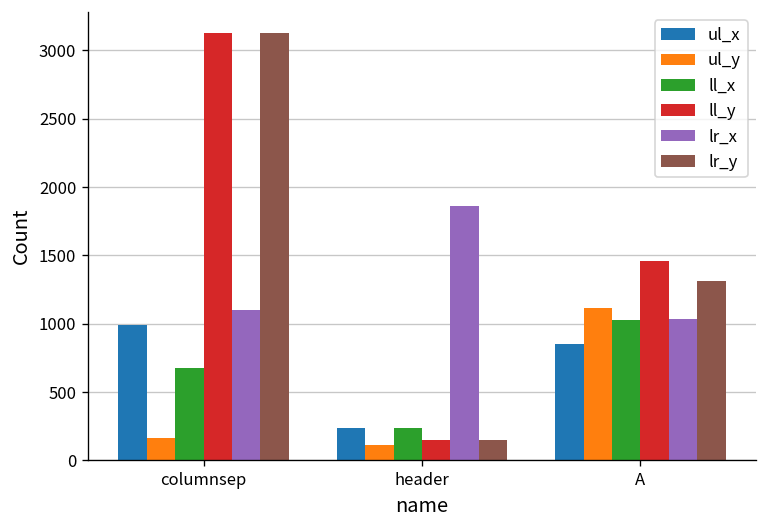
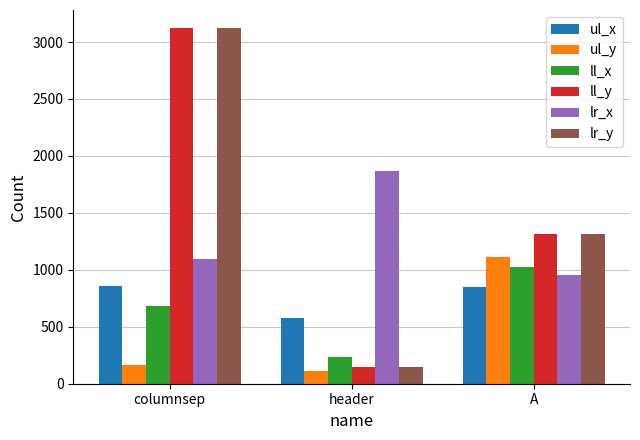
ul_x, columnsep: 990 -> 860
ul_x, header: 230 -> 580
ll_y, A: 1460 -> 1310
lr_x, A: 1030 -> 960
